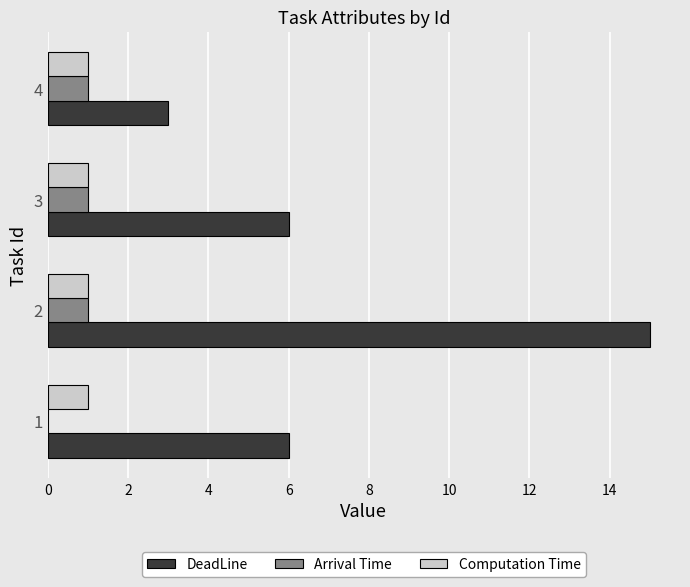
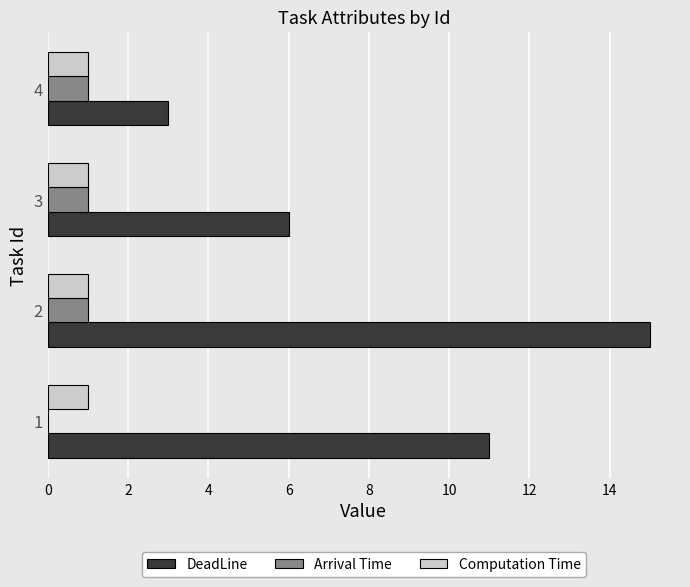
DeadLine, 1: 6 -> 11
